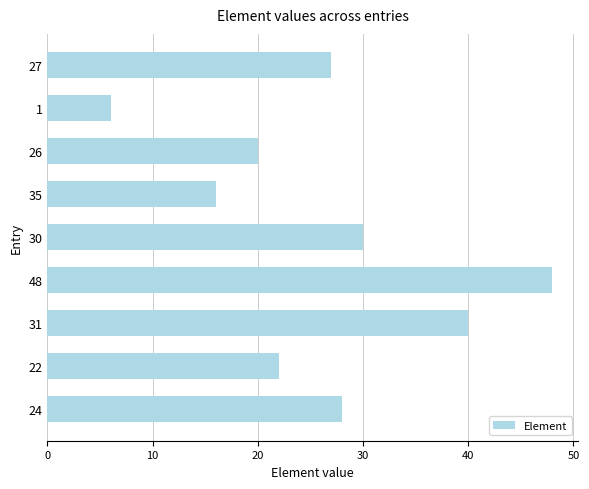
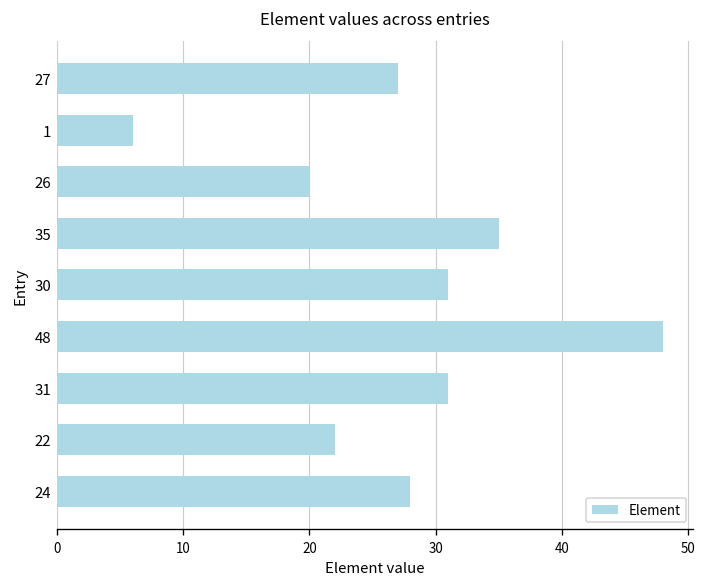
35: 16 -> 35
30: 30 -> 31
31: 40 -> 31
